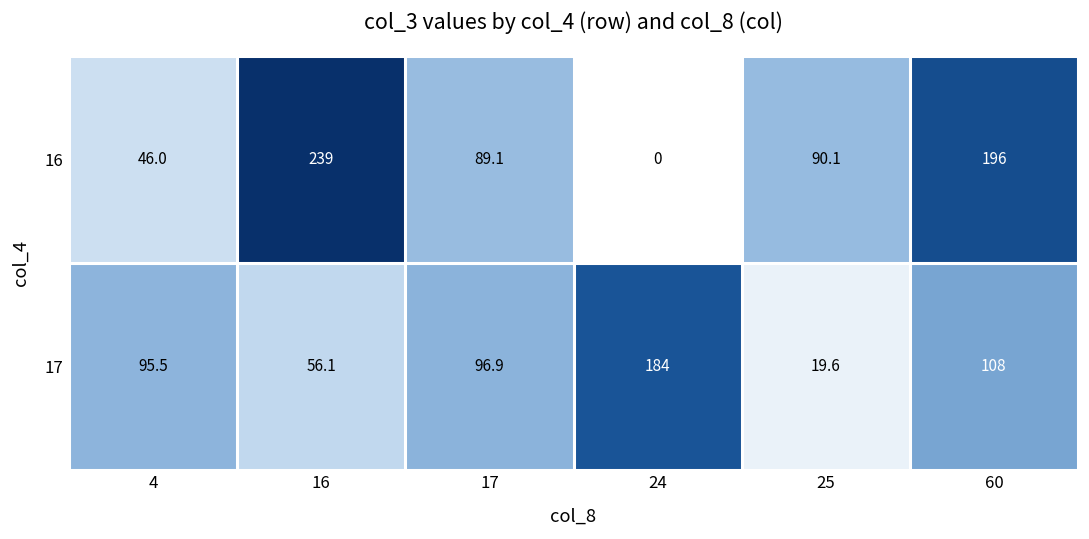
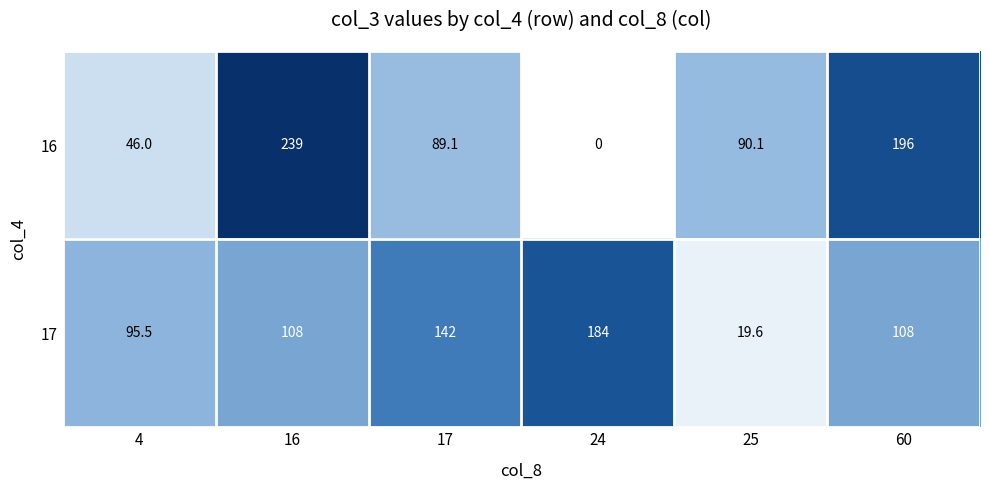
17, 16: 56.1 -> 108
17, 17: 96.9 -> 142
